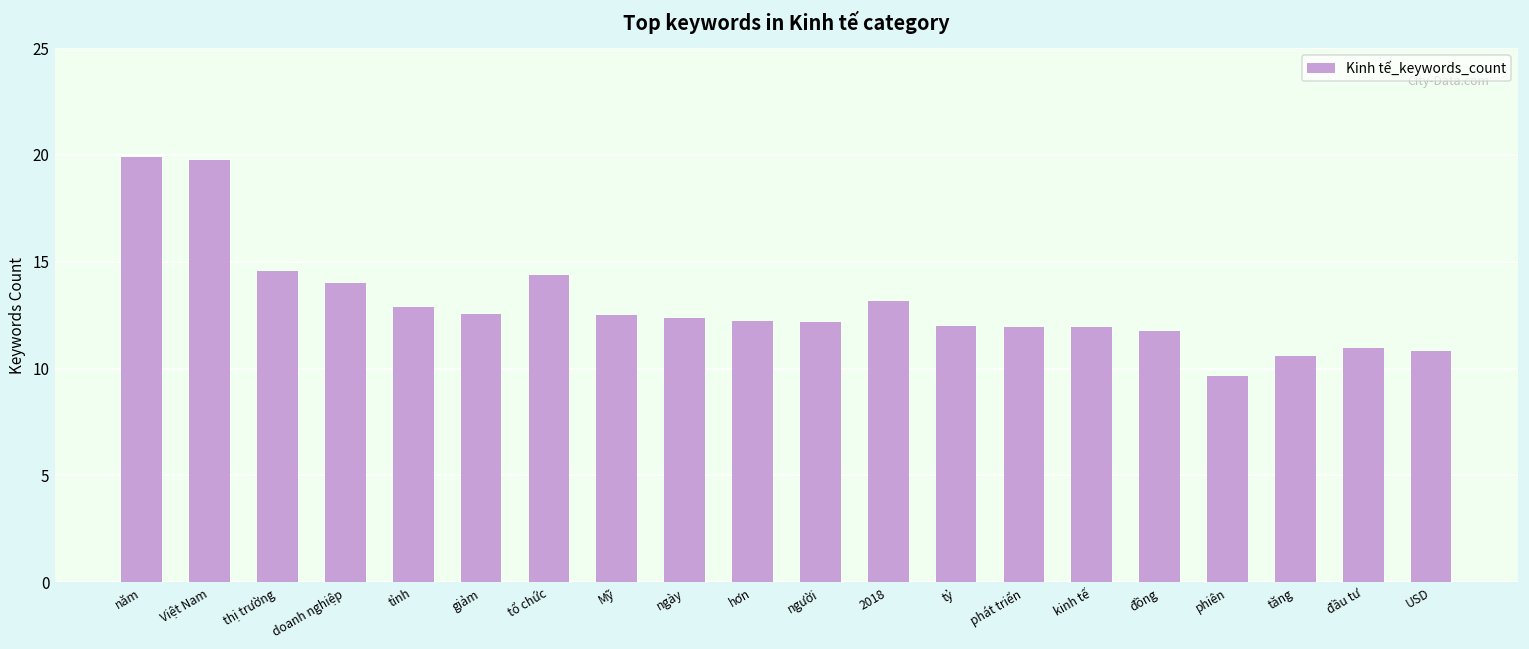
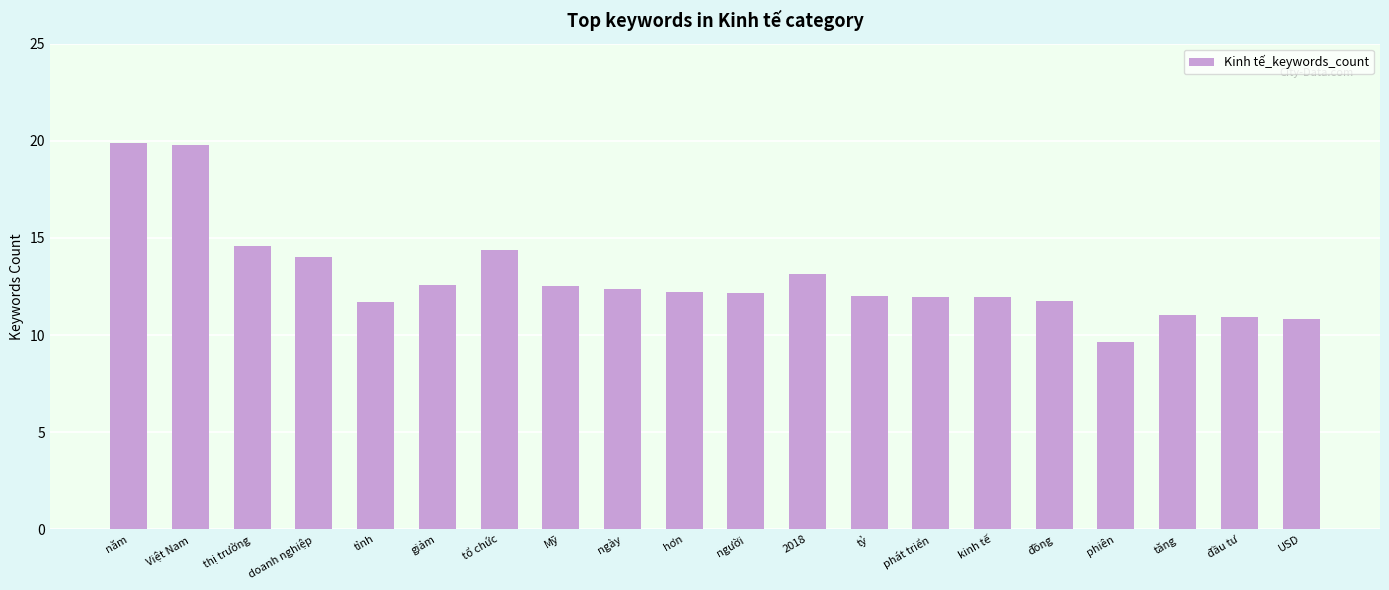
tỉnh: 12.9 -> 11.7
tăng: 10.6 -> 11.0
